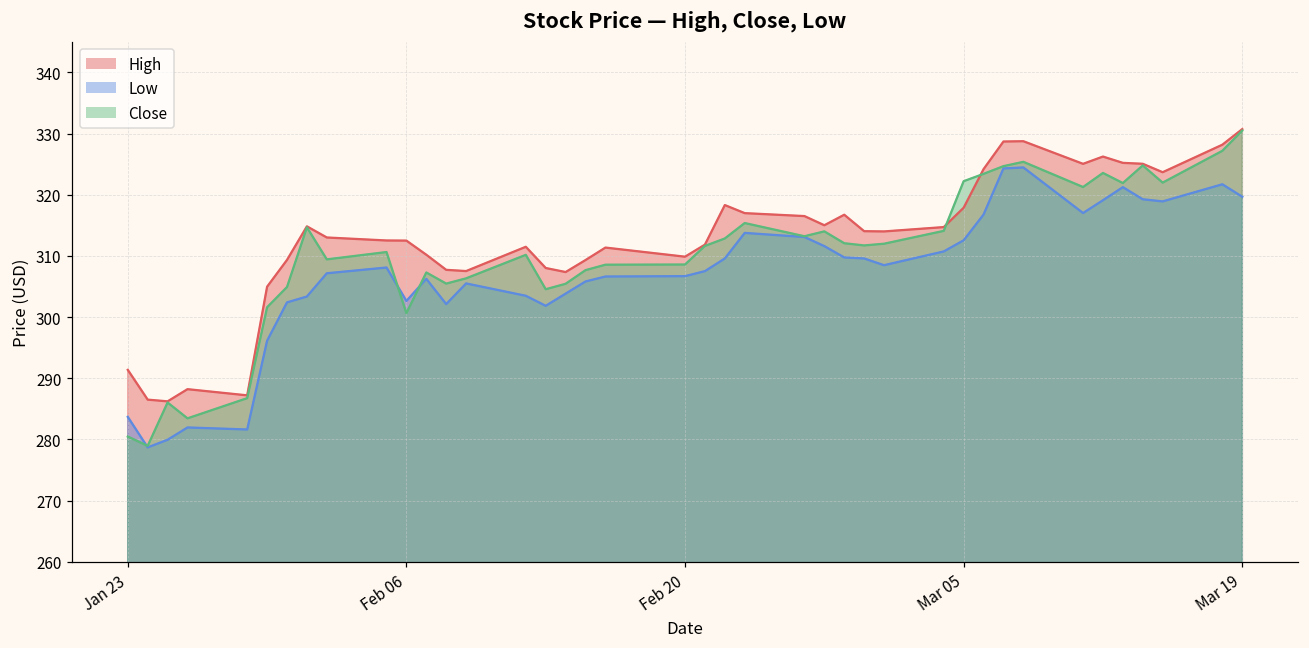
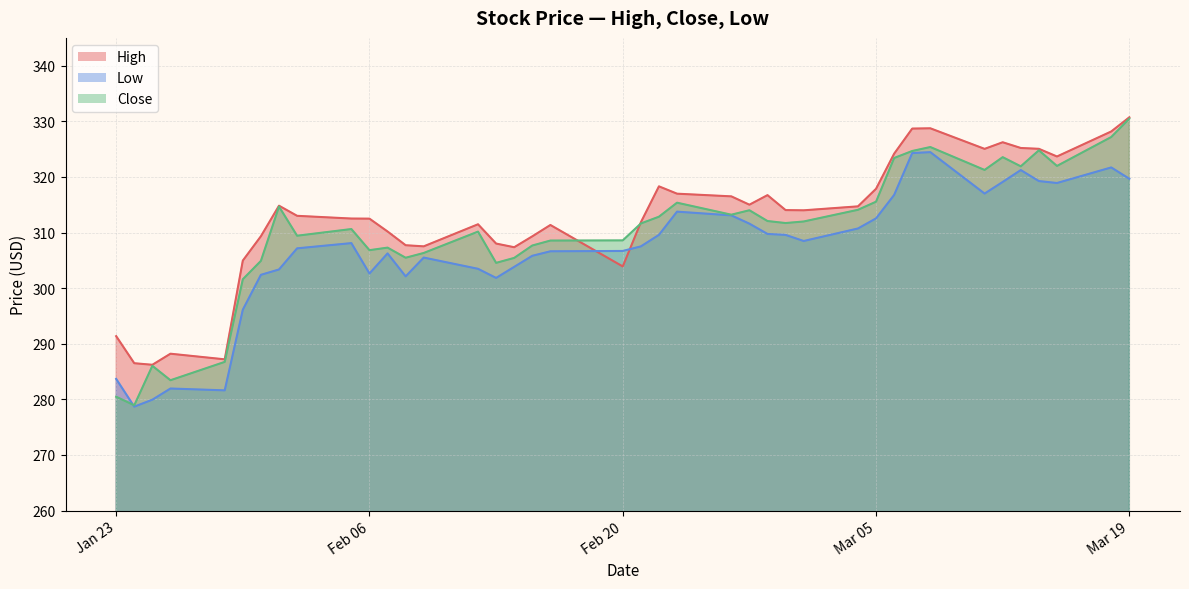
Close, Feb 06: 301 -> 307
High, Feb 20: 310 -> 304
Close, Mar 05: 322 -> 316
